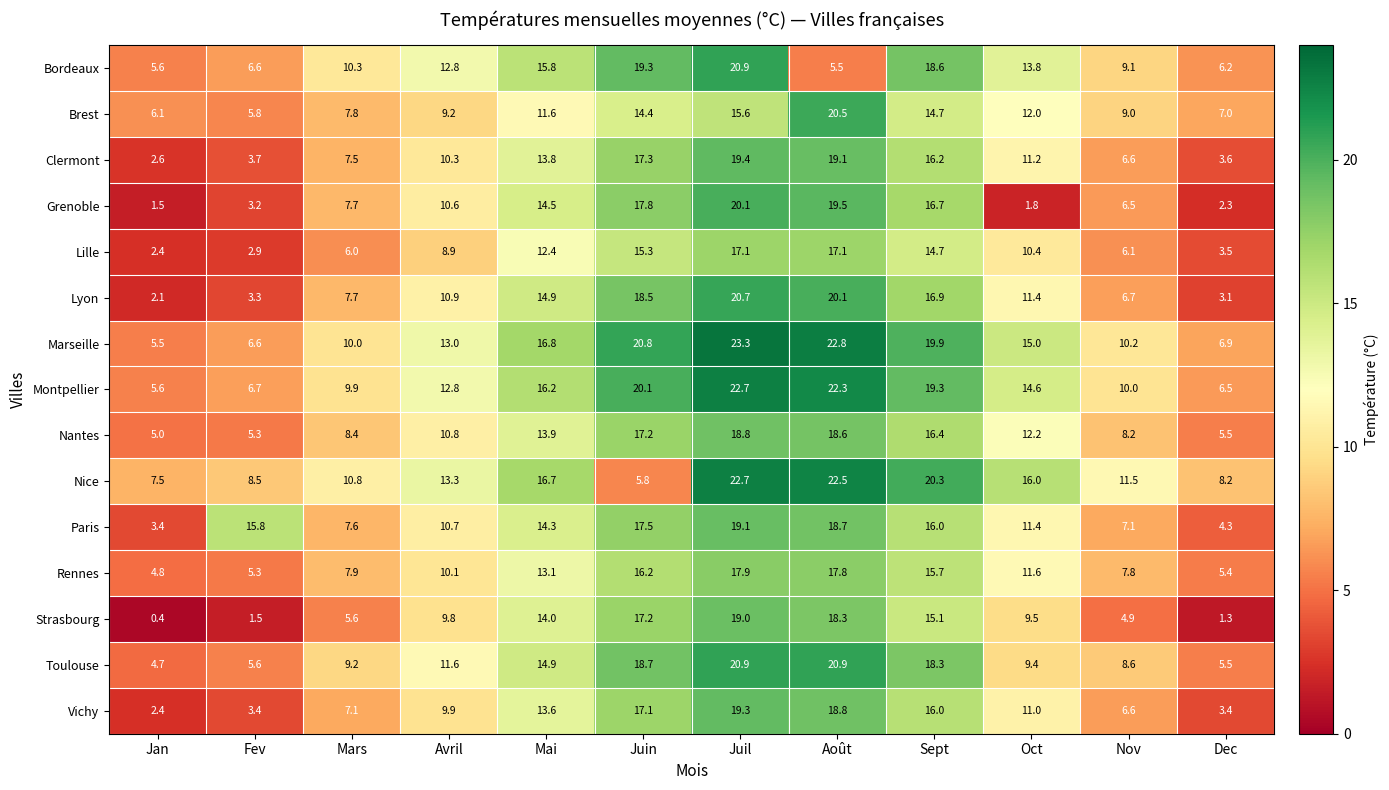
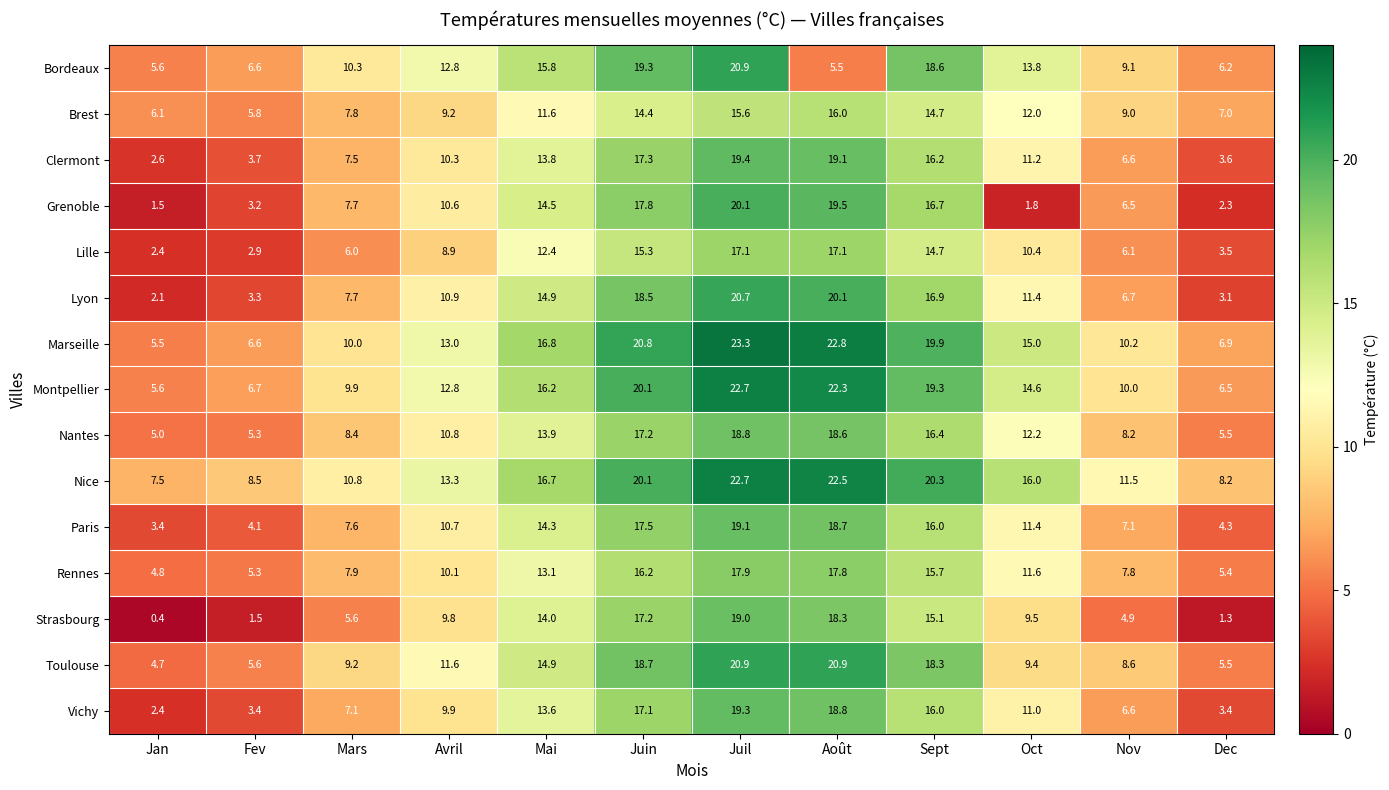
Brest, Août: 20.5 -> 16.0
Nice, Juin: 5.8 -> 20.1
Paris, Fev: 15.8 -> 4.1
